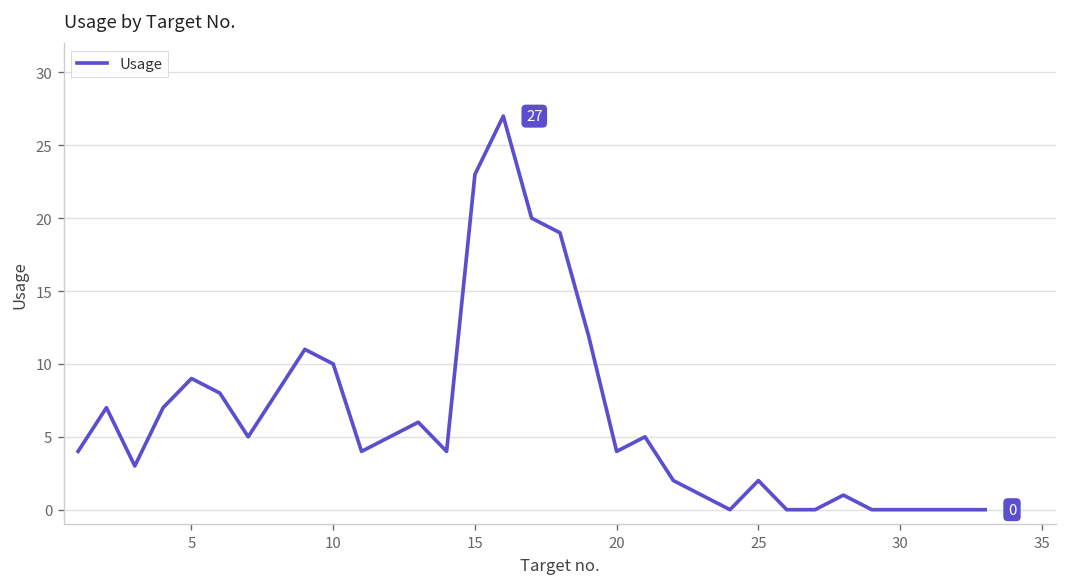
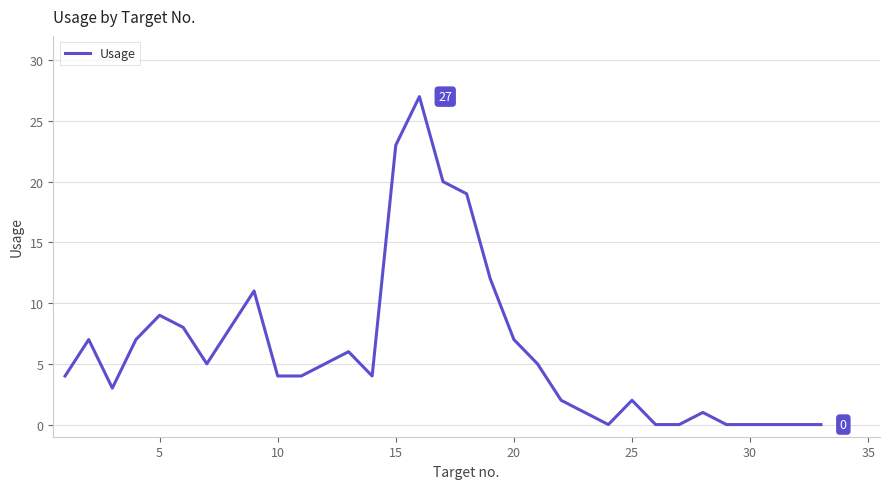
10: 10 -> 4
20: 4 -> 7
